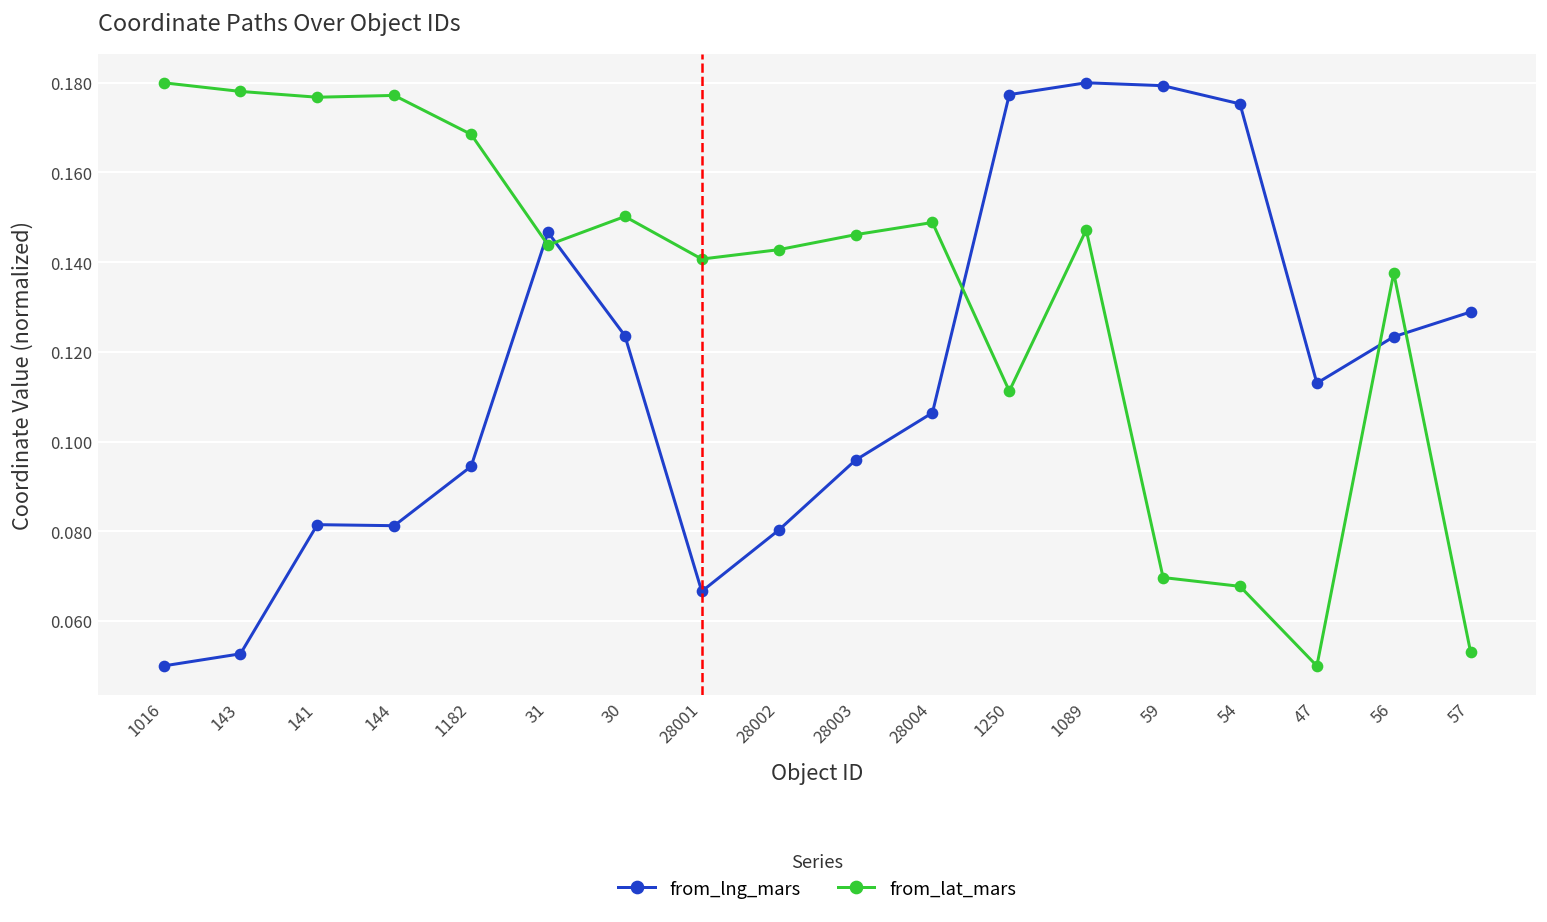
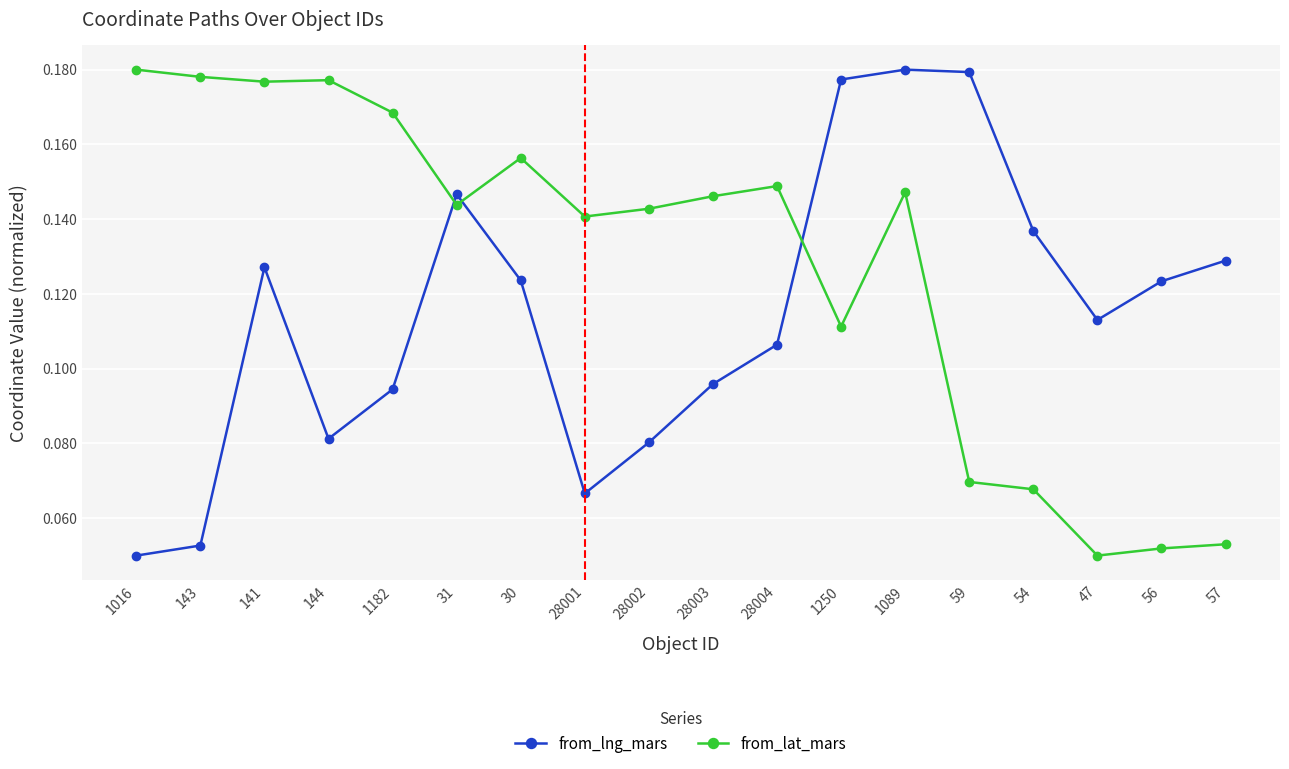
from_lng_mars, 141: 0.081 -> 0.127
from_lat_mars, 30: 0.150 -> 0.156
from_lng_mars, 54: 0.175 -> 0.137
from_lat_mars, 56: 0.138 -> 0.052
